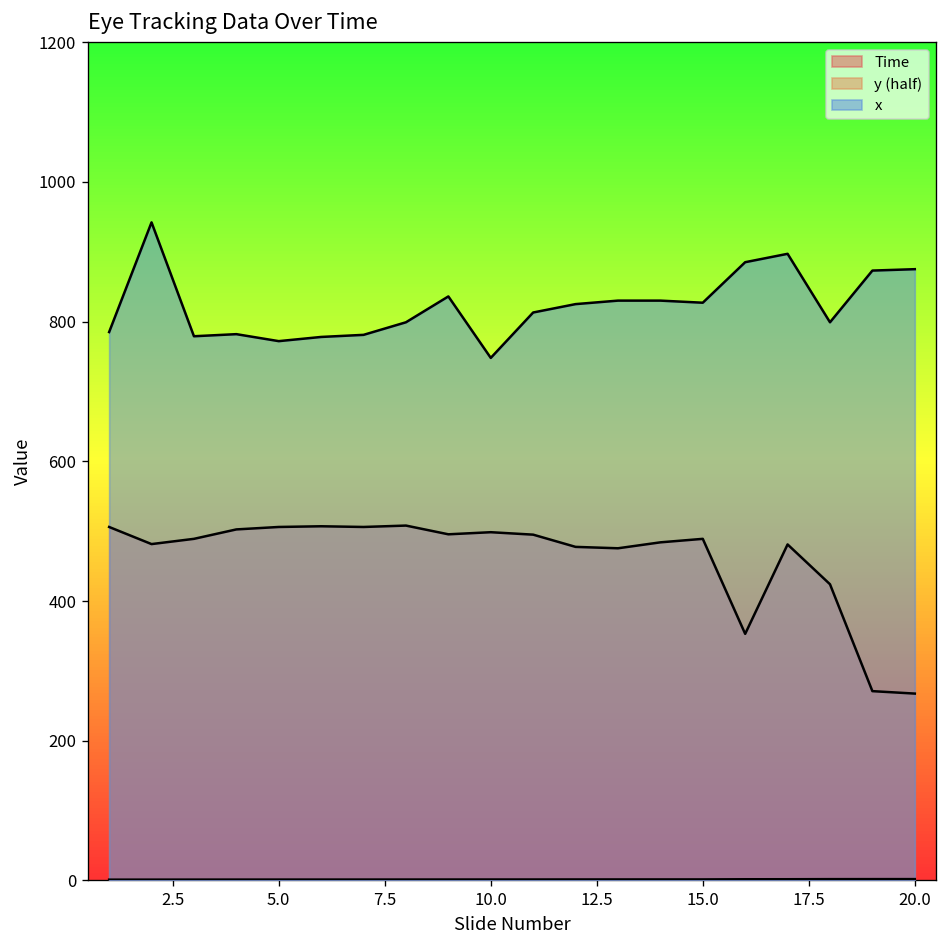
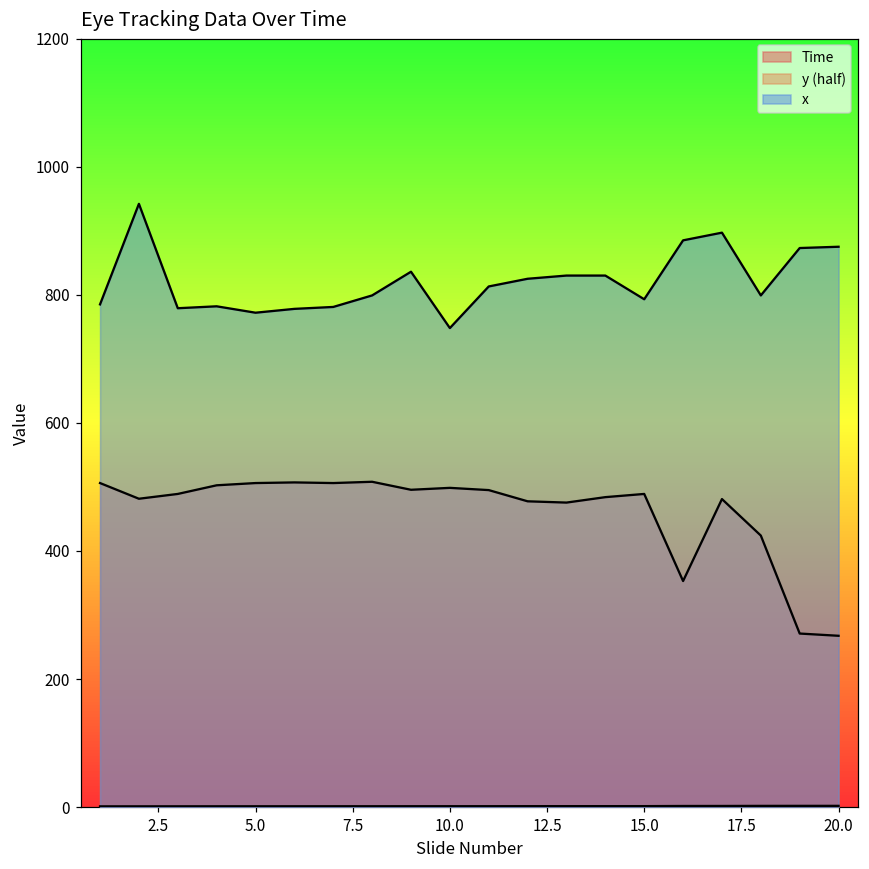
x, 15.0: 830 -> 790
